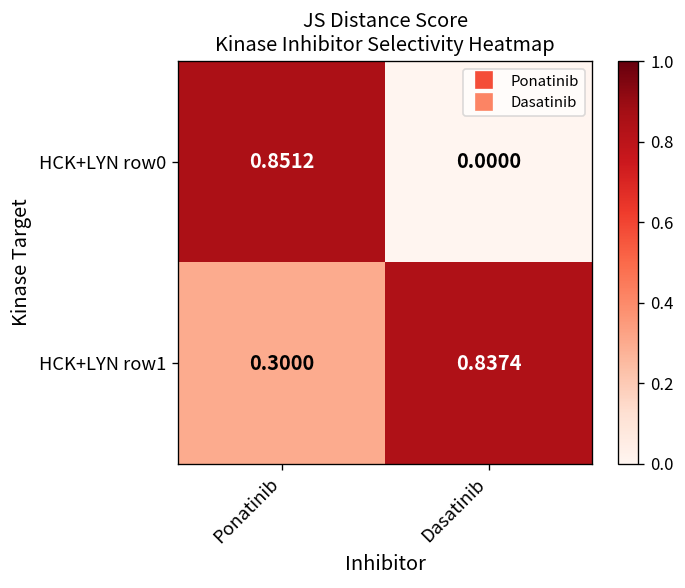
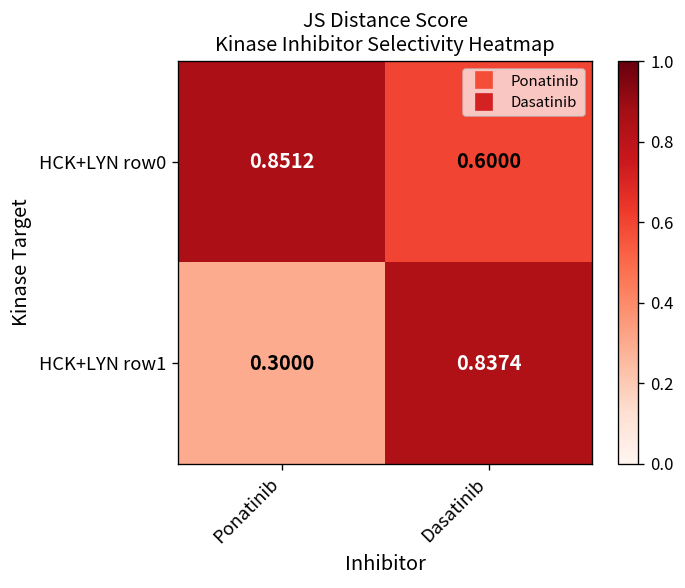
HCK+LYN row0, Dasatinib: 0.0000 -> 0.6000
